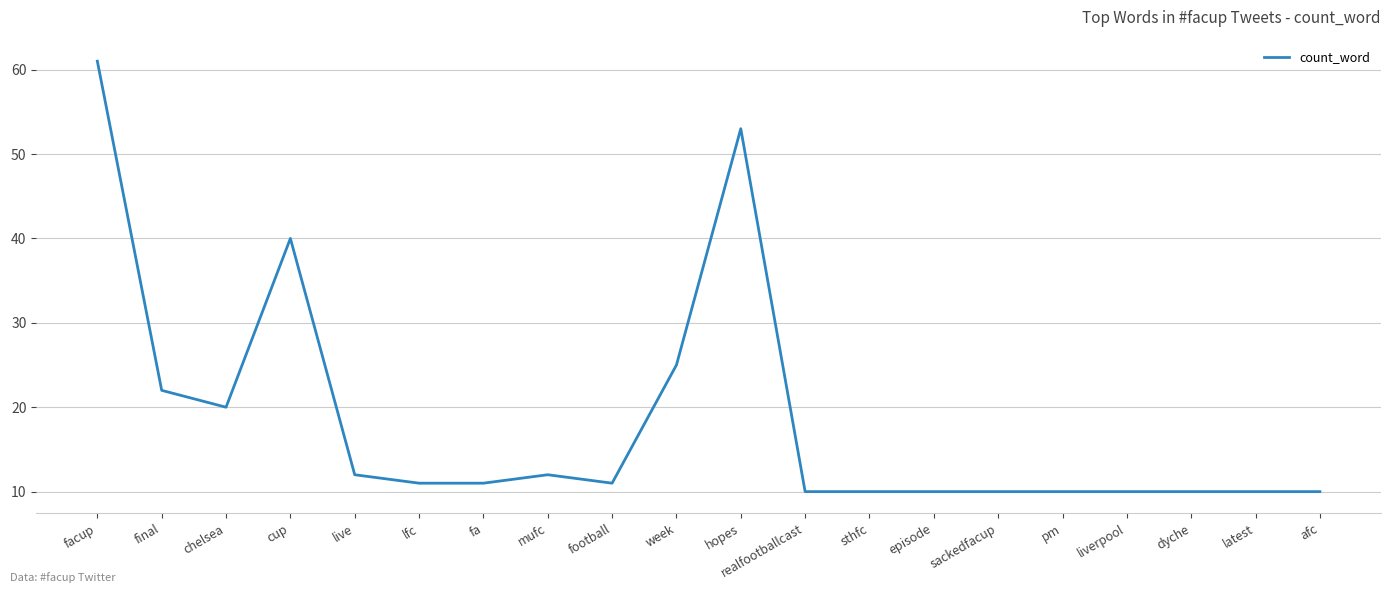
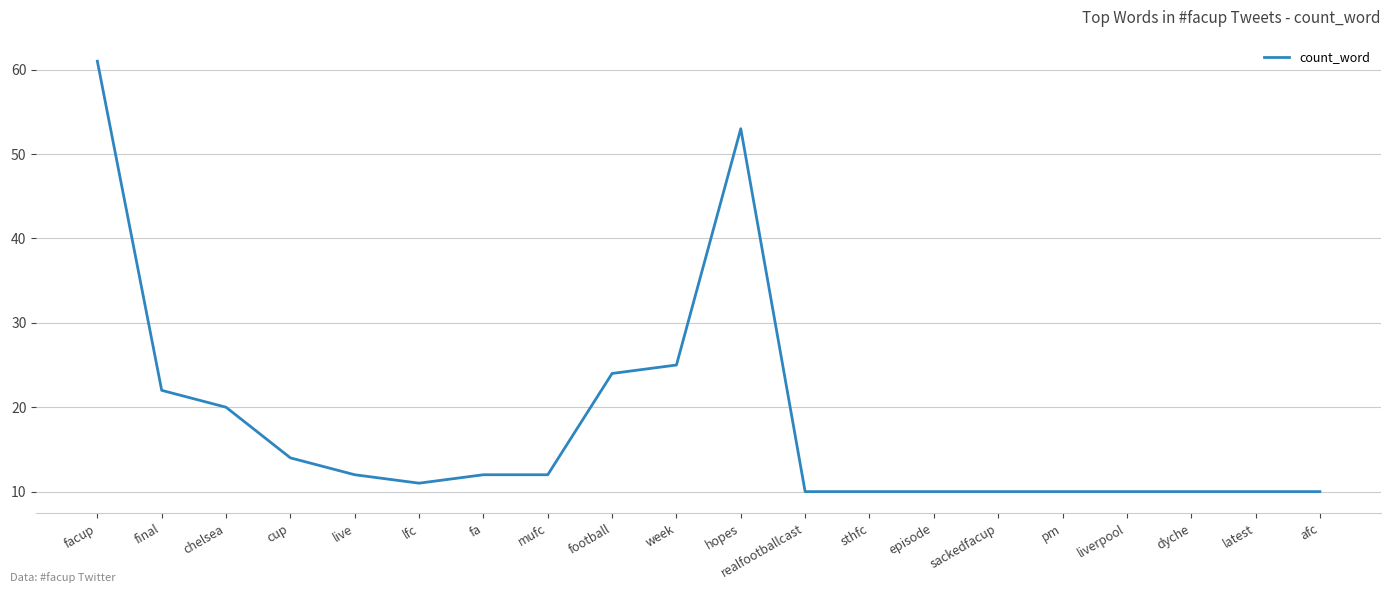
cup: 40 -> 14
fa: 11 -> 12
football: 11 -> 24
